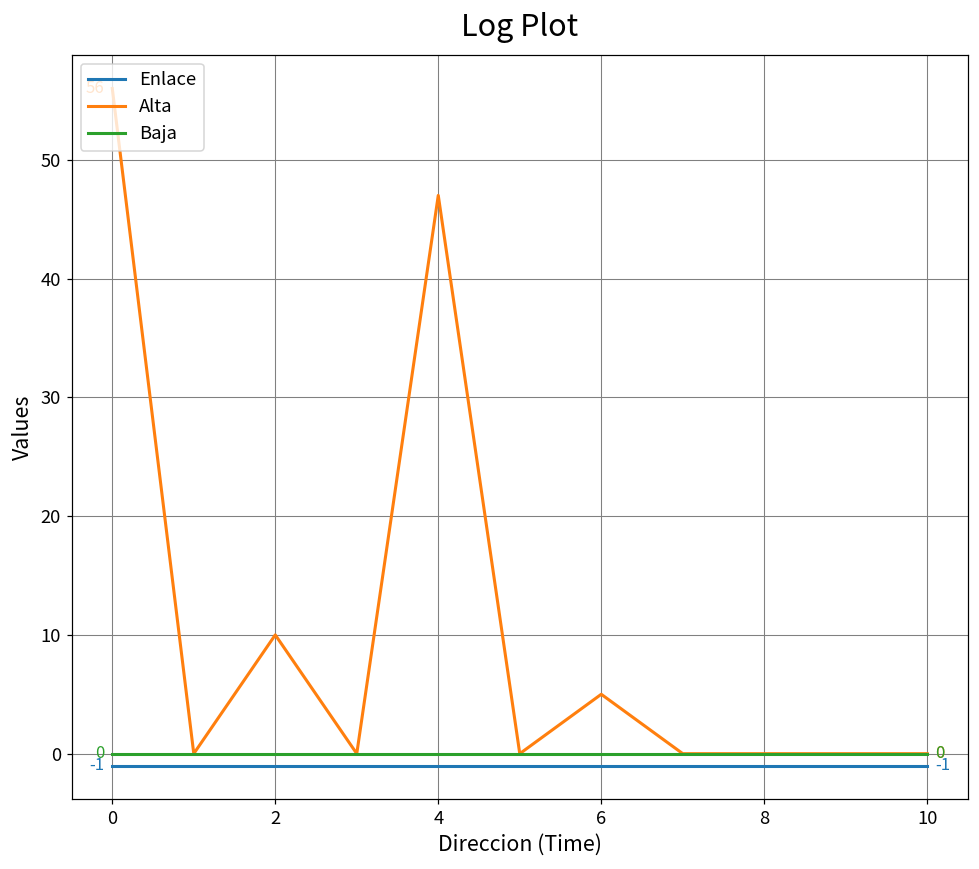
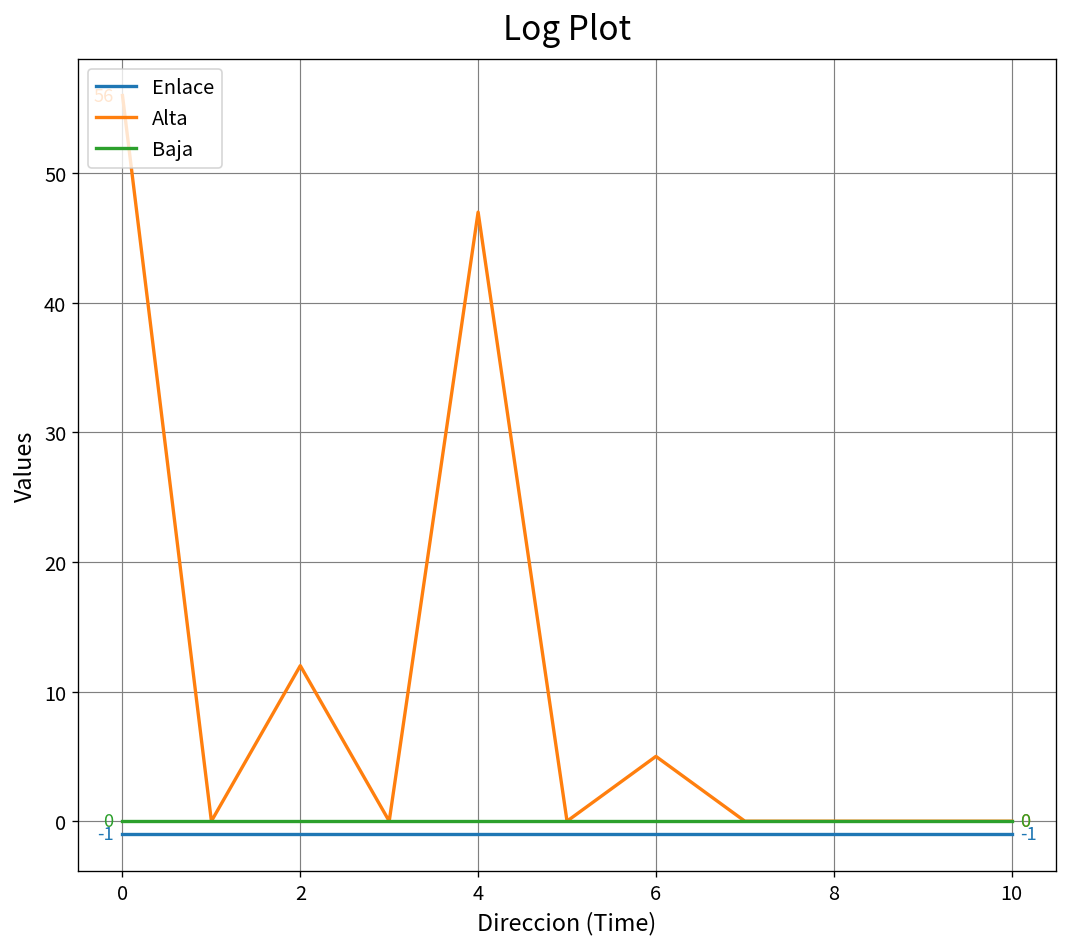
Alta, 2: 10 -> 12
